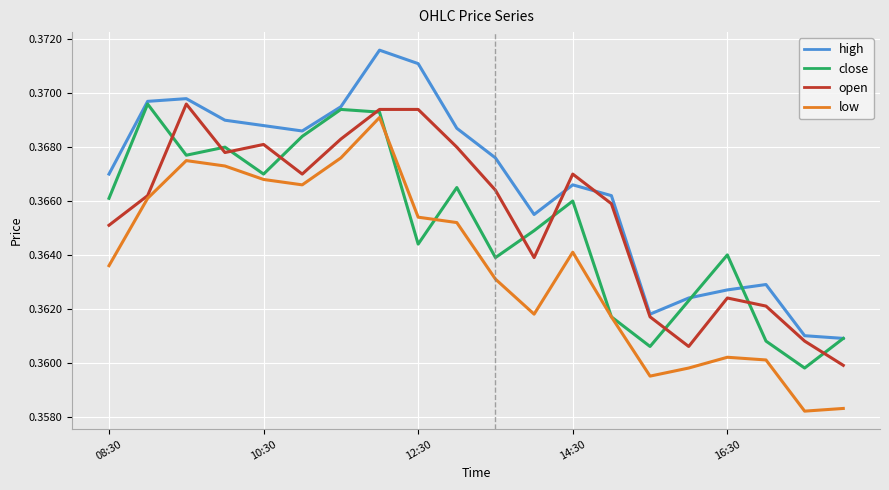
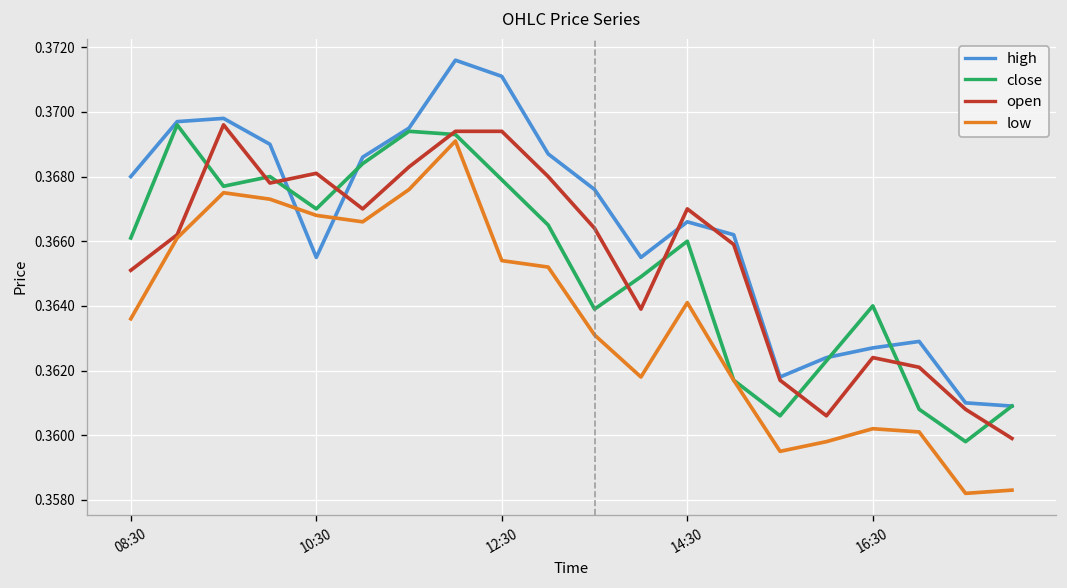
high, 08:30: 0.367 -> 0.368
high, 10:30: 0.3688 -> 0.3655
close, 12:30: 0.3644 -> 0.3679
